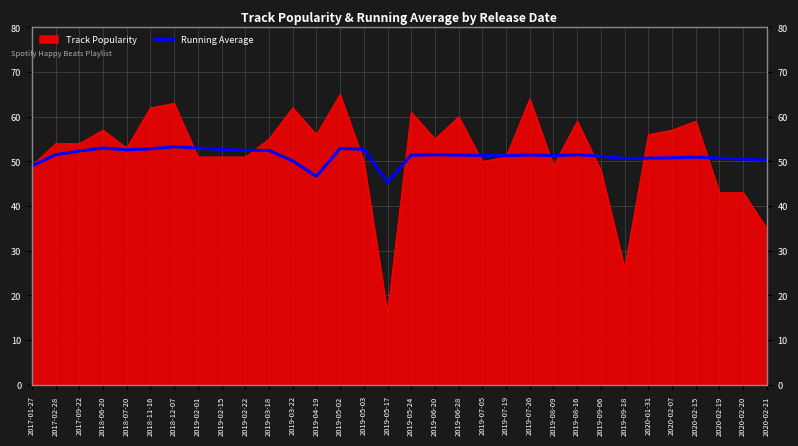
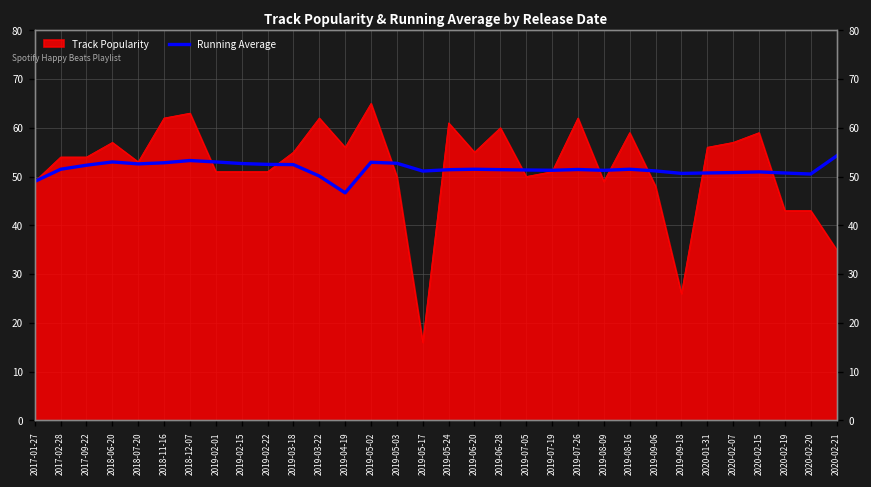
Running Average, 2019-05-17: 45 -> 51
Track Popularity, 2019-07-26: 64 -> 62
Running Average, 2020-02-21: 50 -> 54
